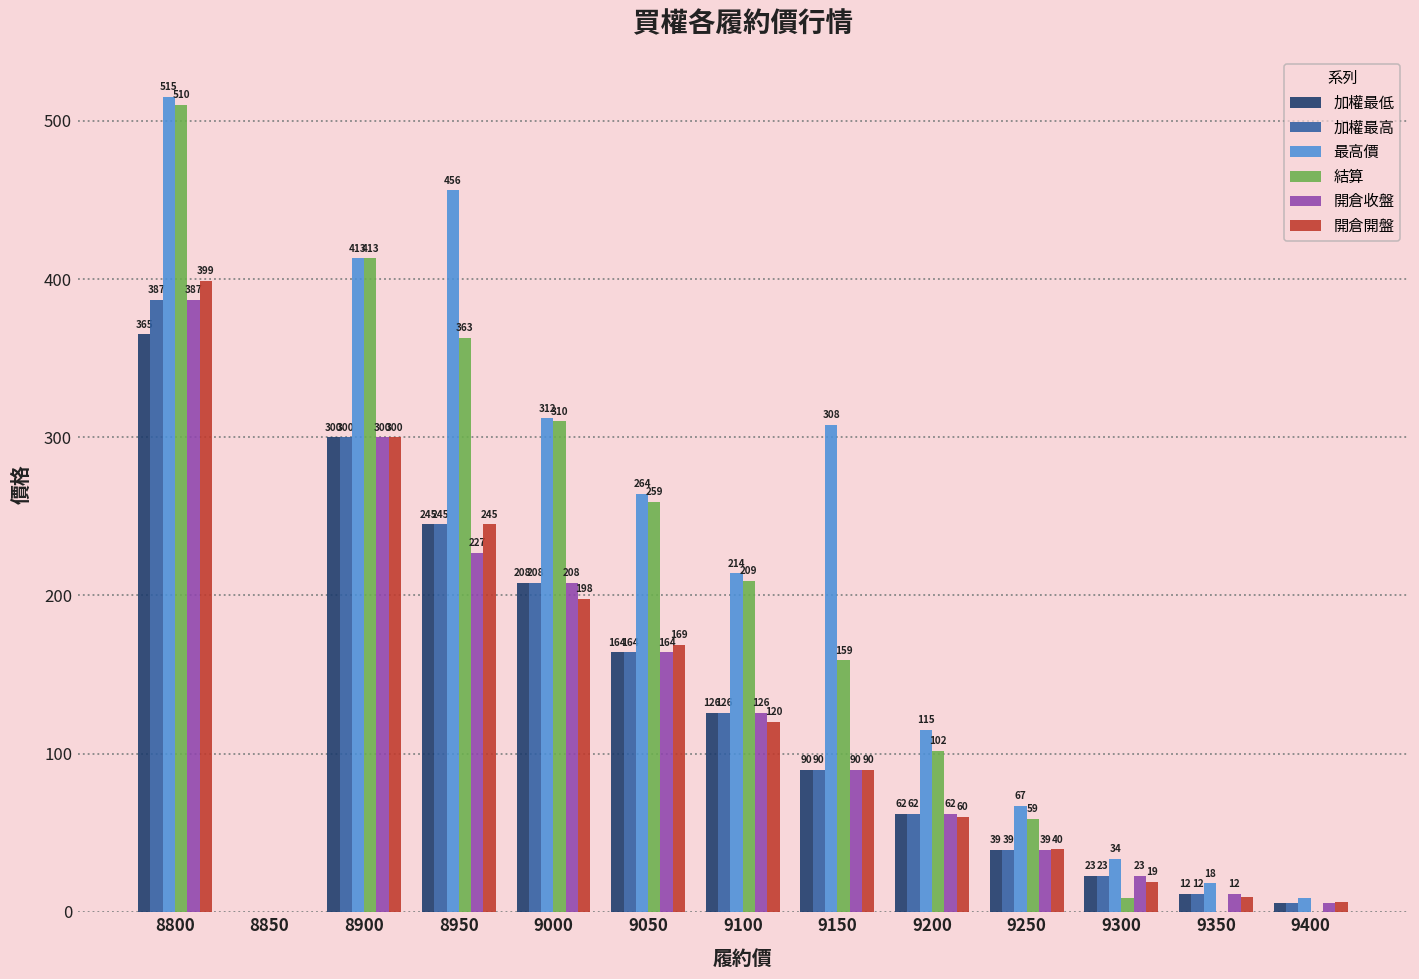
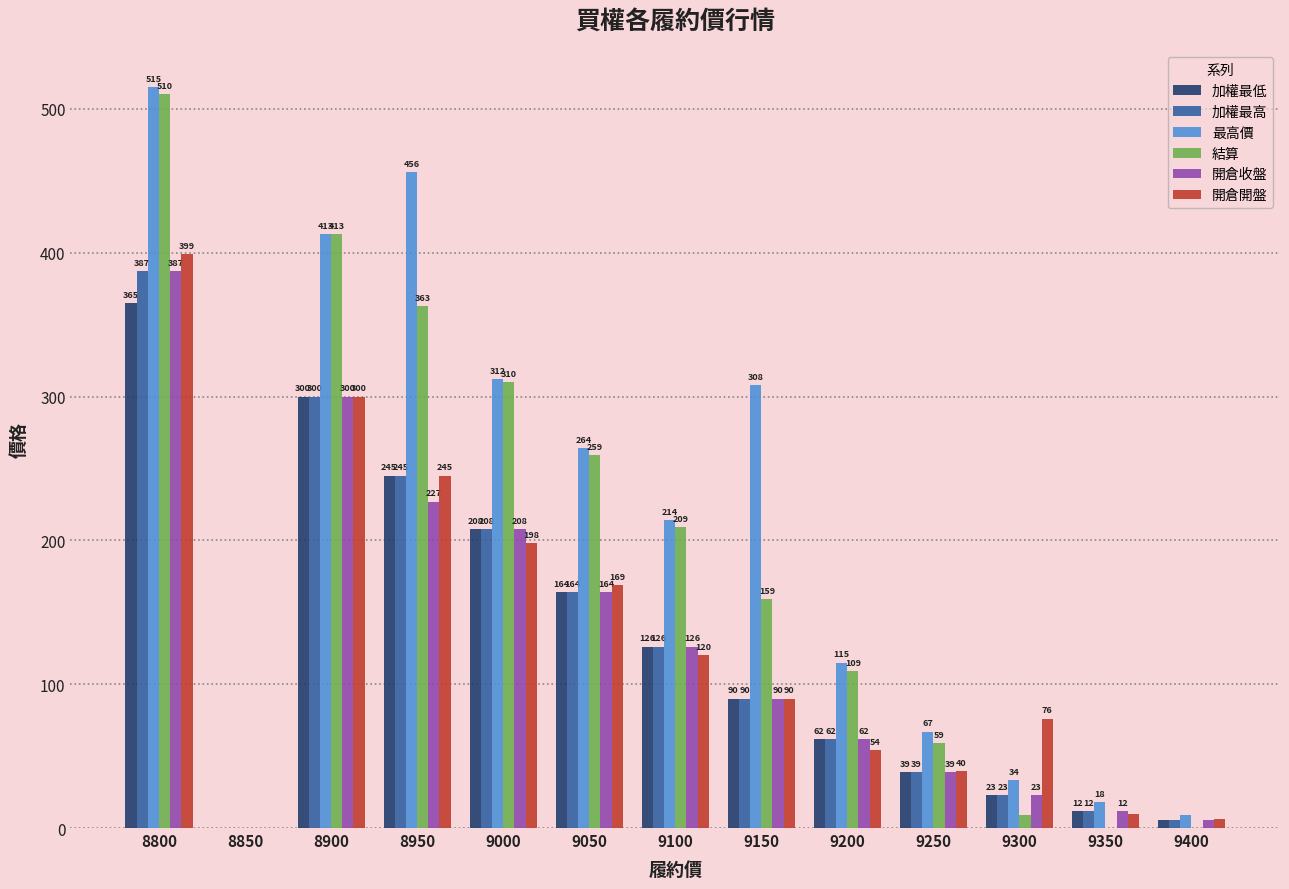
結算, 9200: 102 -> 109
開倉開盤, 9200: 60 -> 54
開倉開盤, 9300: 19 -> 76
